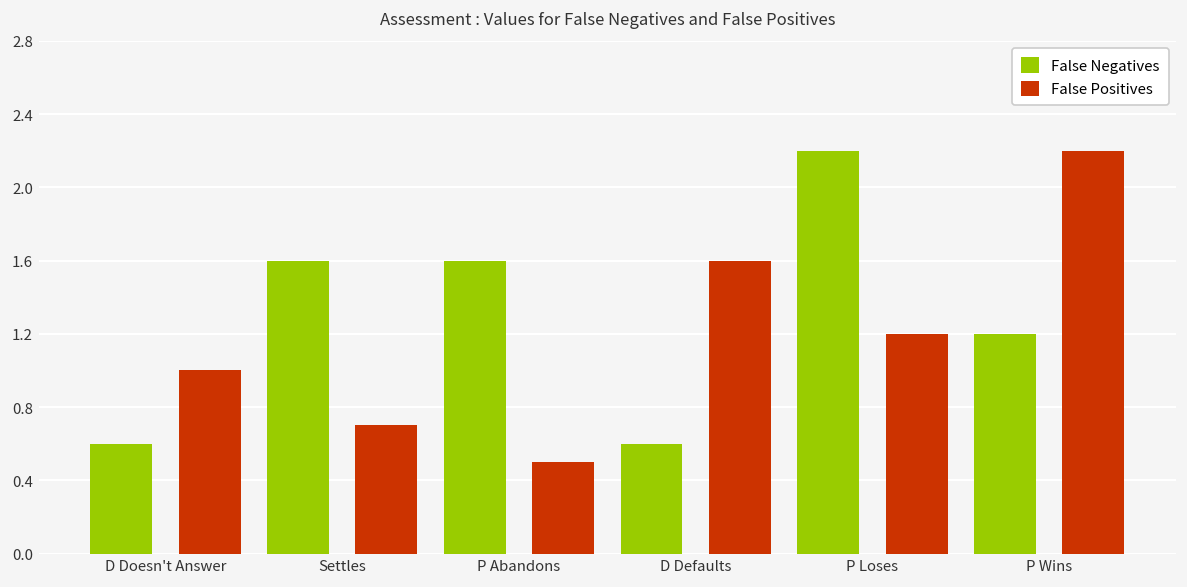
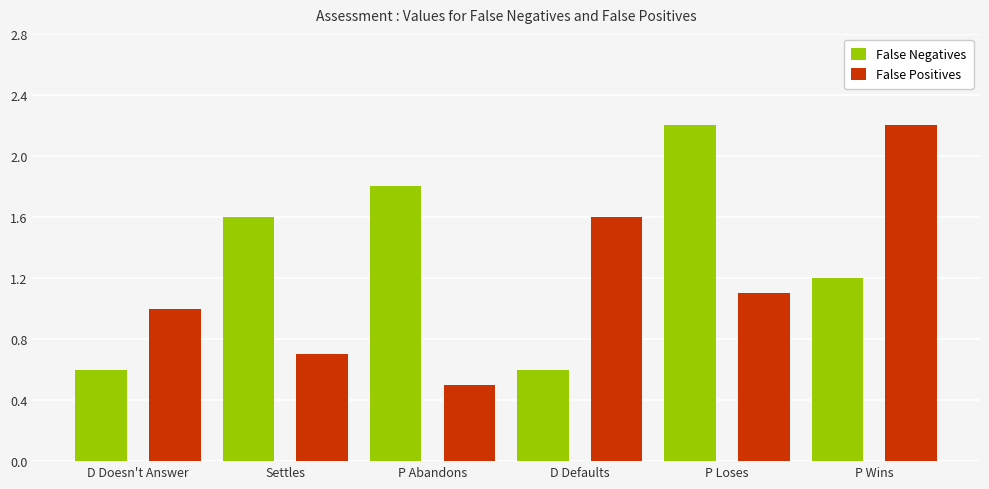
False Negatives, P Abandons: 1.6 -> 1.8
False Positives, P Loses: 1.2 -> 1.1
